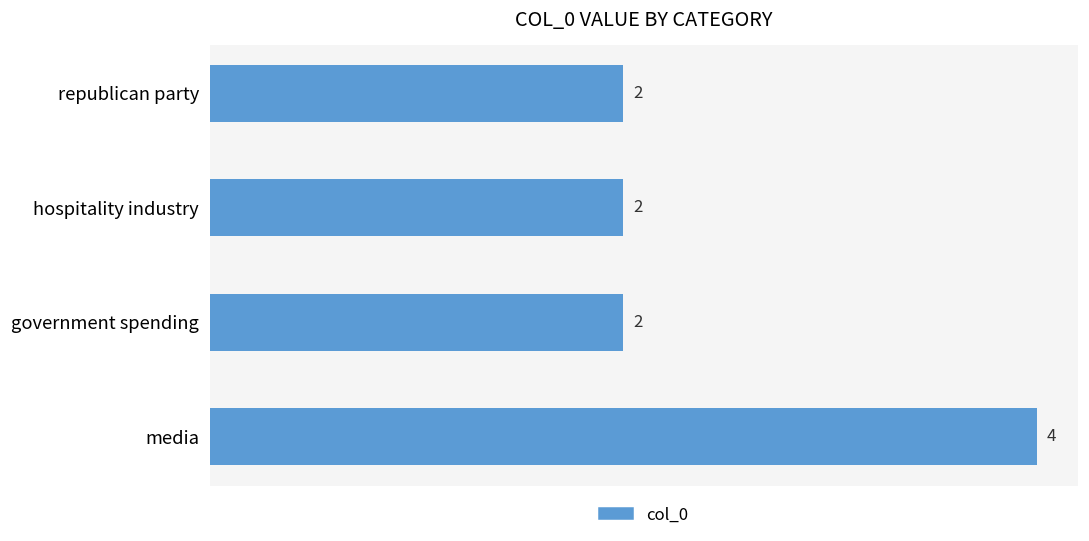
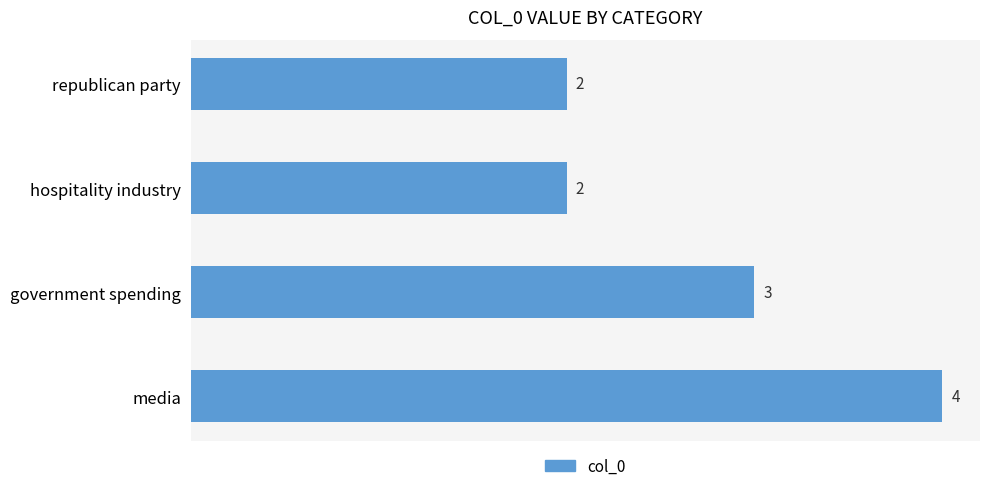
government spending: 2 -> 3
